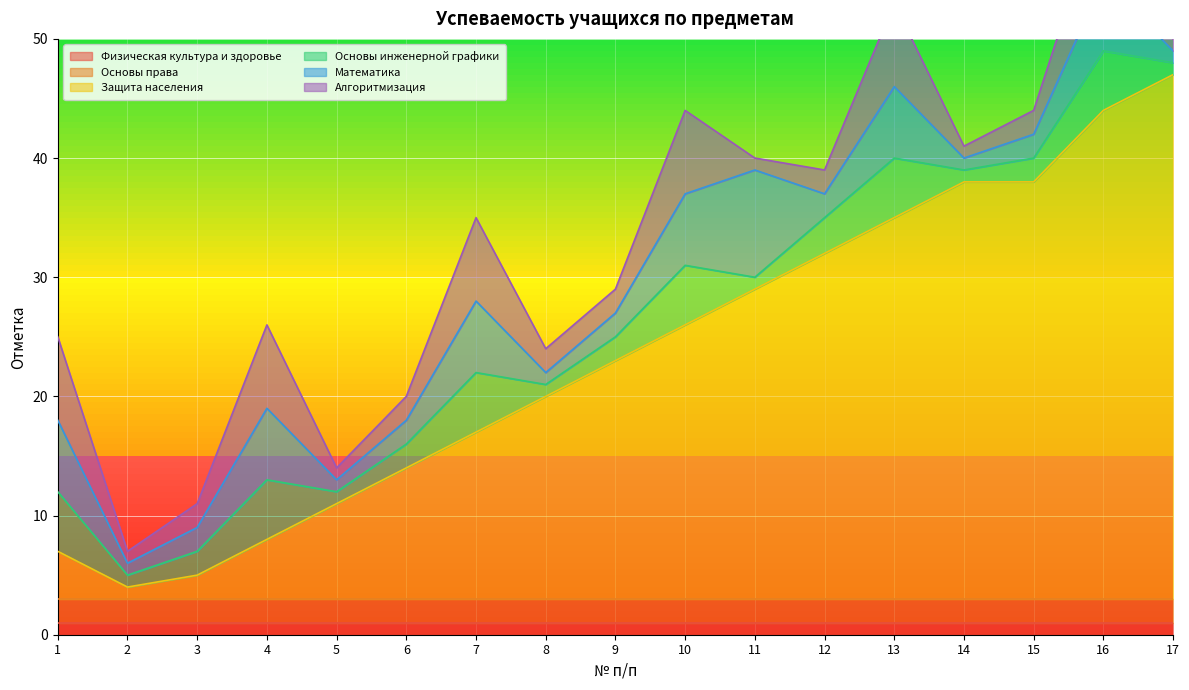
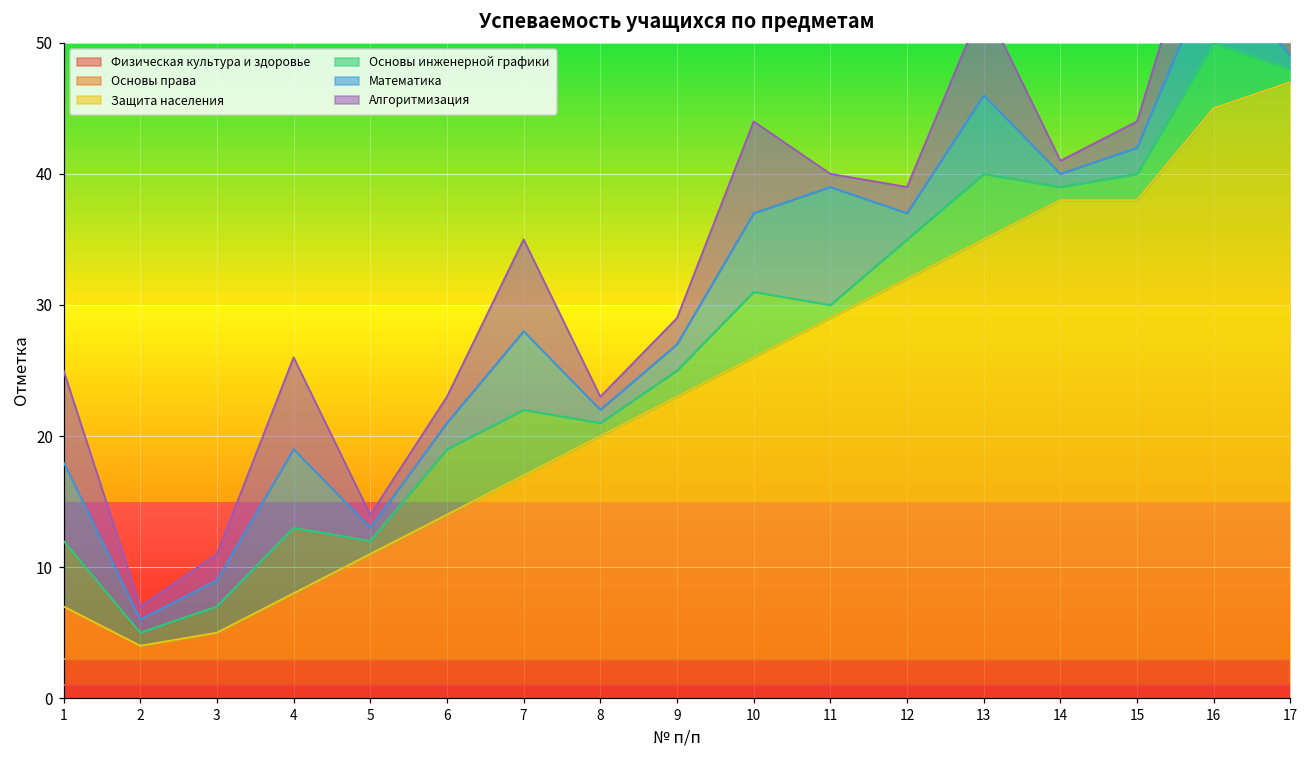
Основы инженерной графики, 6: 2 -> 5
Алгоритмизация, 8: 2 -> 1
Защита населения, 16: 44.0 -> 45.0
